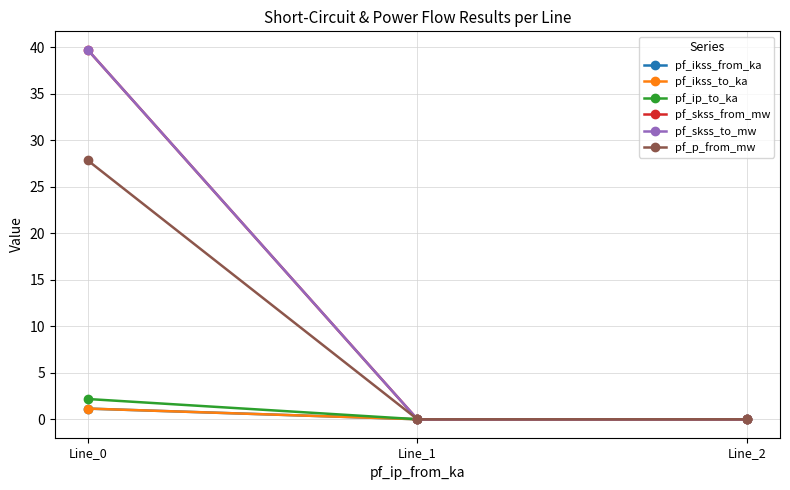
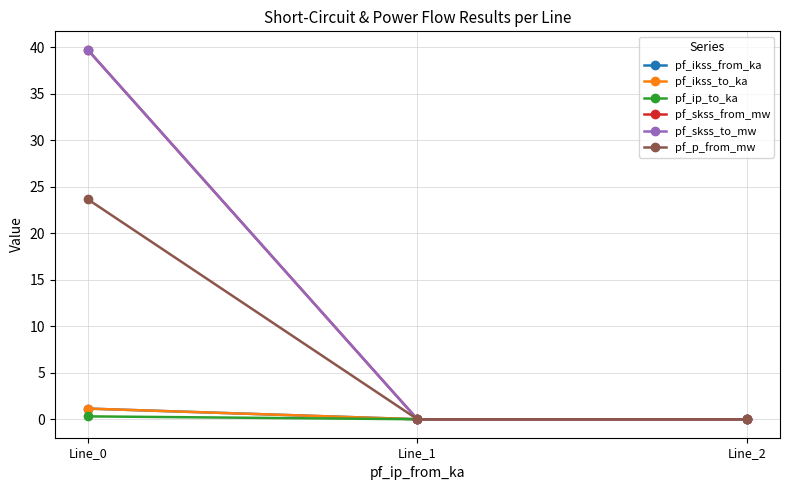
pf_ip_to_ka, Line_0: 2 -> 0
pf_p_from_mw, Line_0: 28 -> 24
